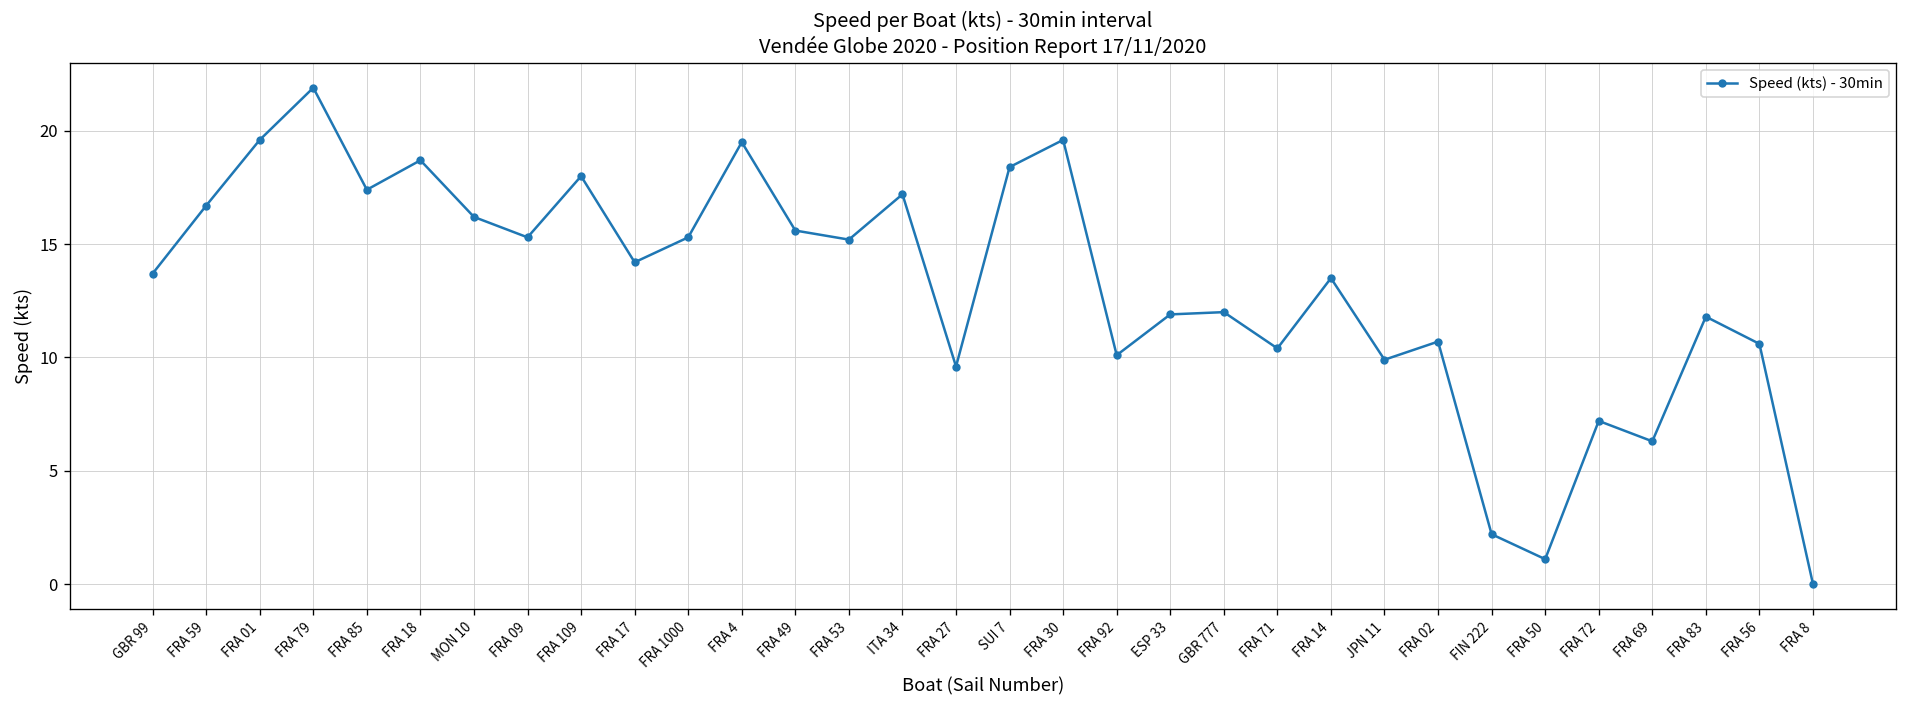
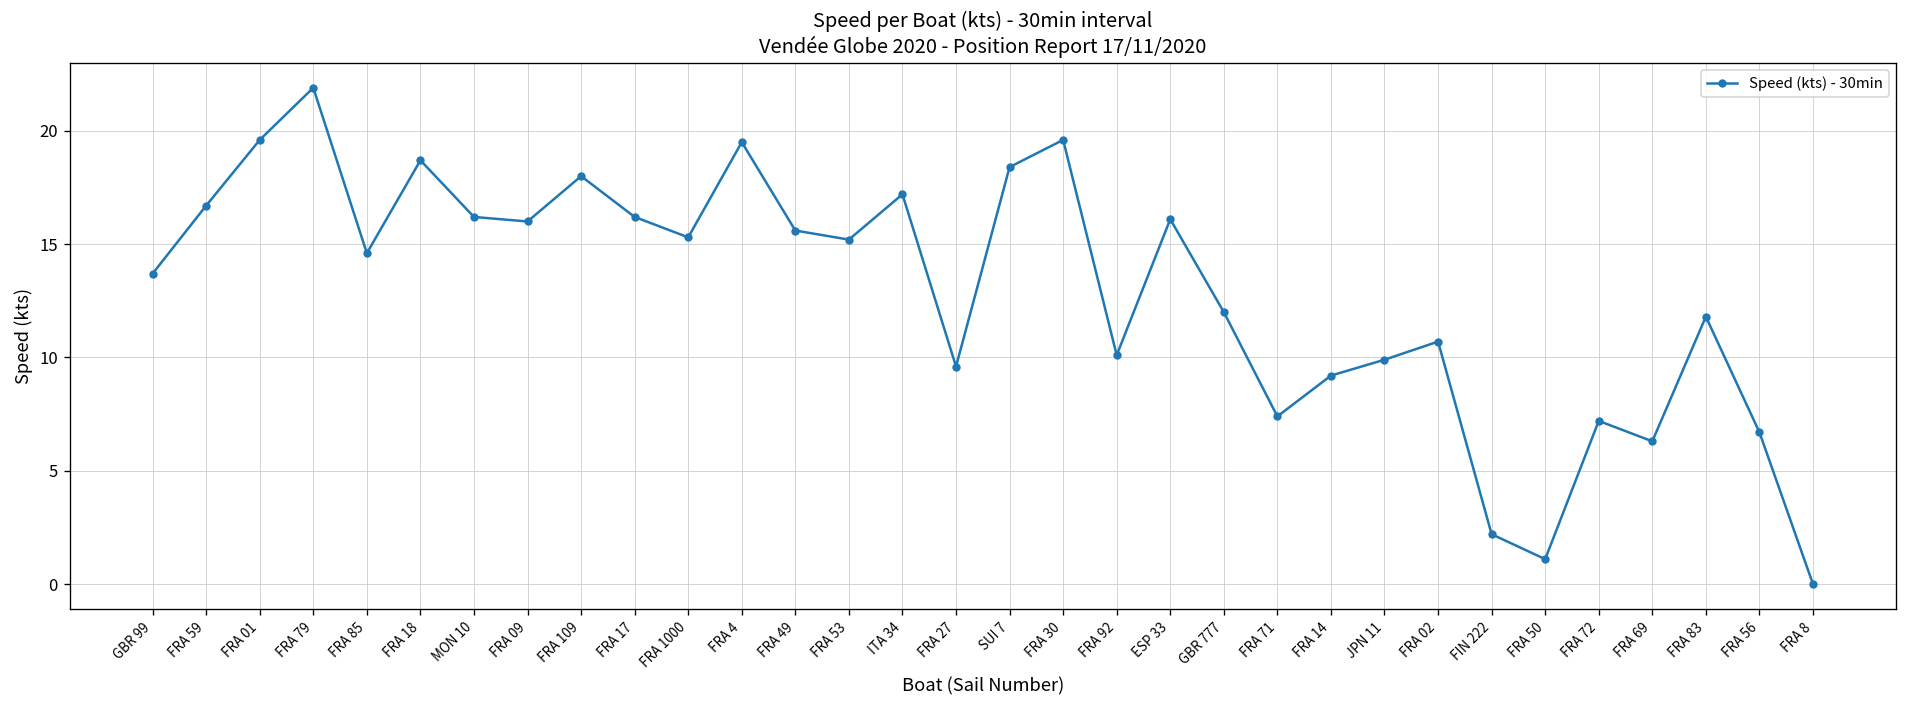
FRA 85: 17.4 -> 14.6
FRA 09: 15.3 -> 16.0
FRA 17: 14.2 -> 16.2
ESP 33: 11.9 -> 16.1
FRA 71: 10.4 -> 7.4
FRA 14: 13.5 -> 9.2
FRA 56: 10.6 -> 6.7
